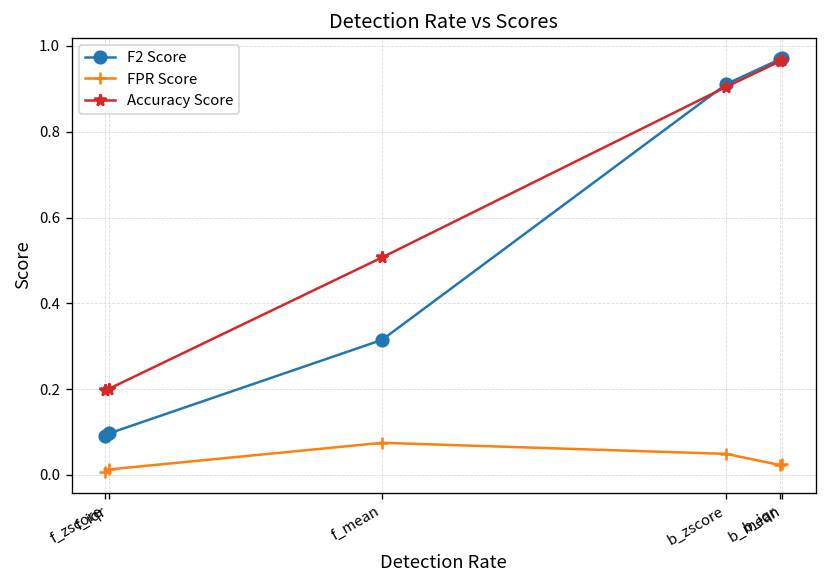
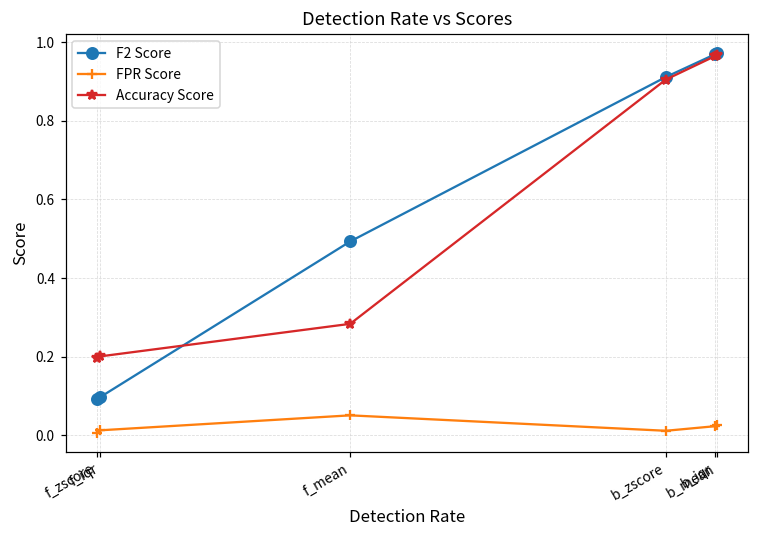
F2 Score, f_mean: 0.31 -> 0.49
FPR Score, f_mean: 0.08 -> 0.05
Accuracy Score, f_mean: 0.51 -> 0.28
FPR Score, b_zscore: 0.05 -> 0.01
